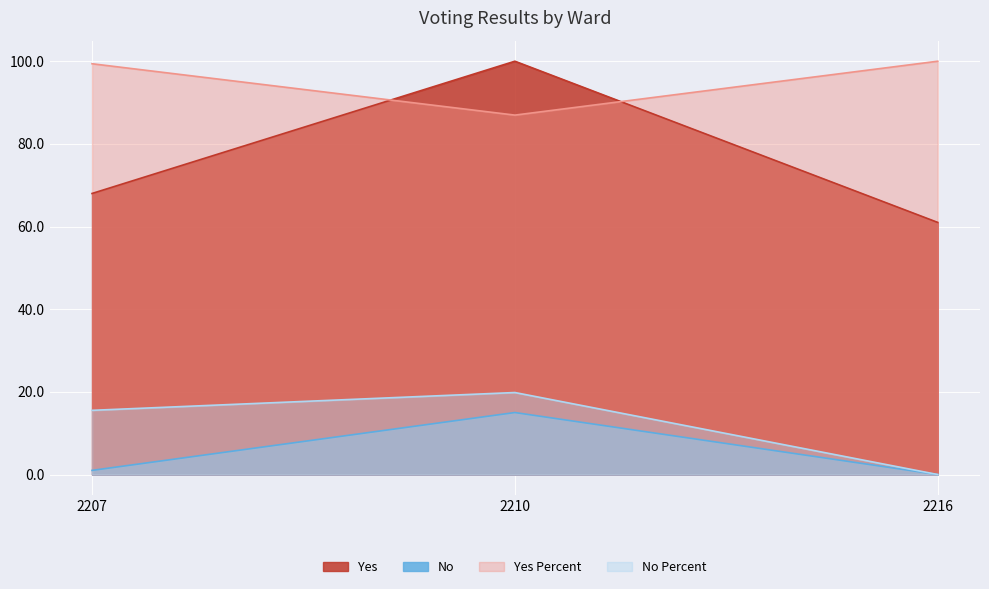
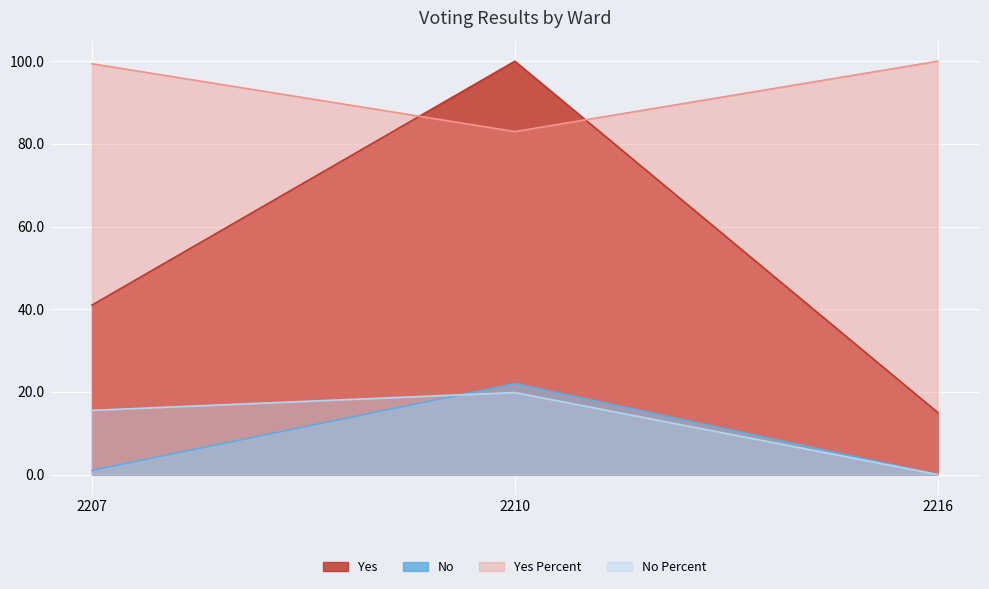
Yes, 2207: 68 -> 41
No, 2210: 15 -> 22
Yes Percent, 2210: 87 -> 83
Yes, 2216: 61 -> 15
